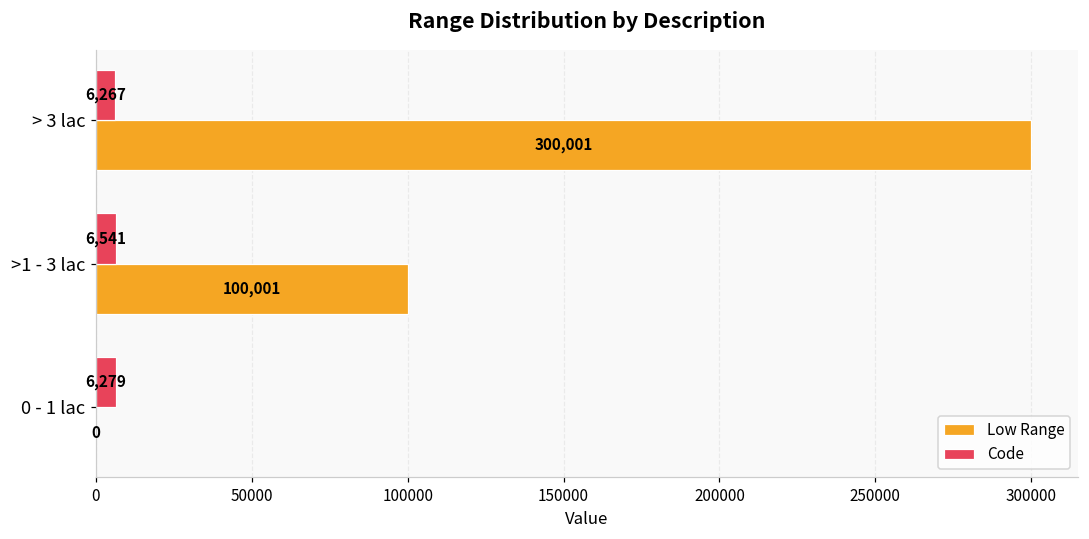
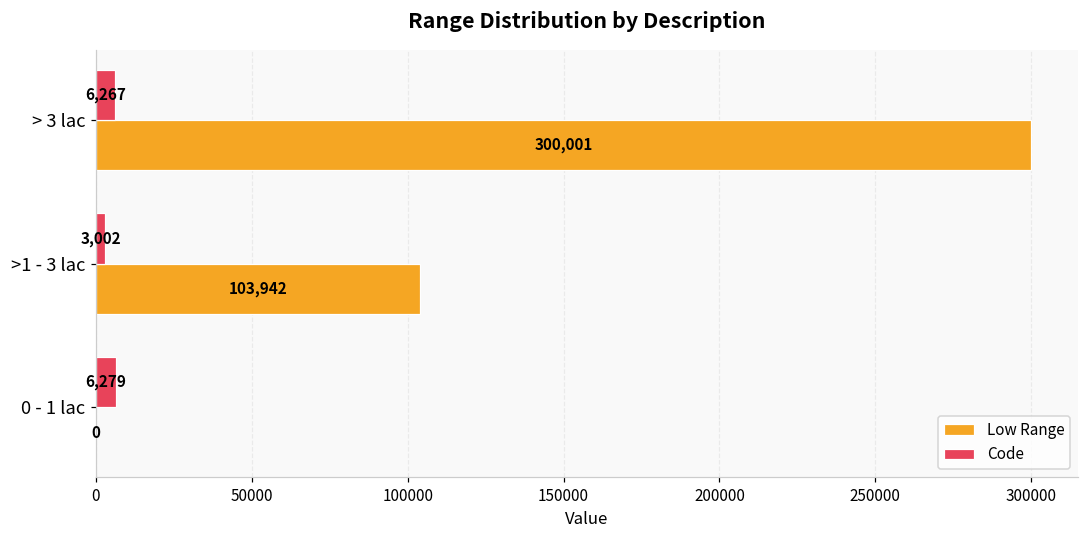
Code, >1 - 3 lac: 6,541 -> 3,002
Low Range, >1 - 3 lac: 100,001 -> 103,942
